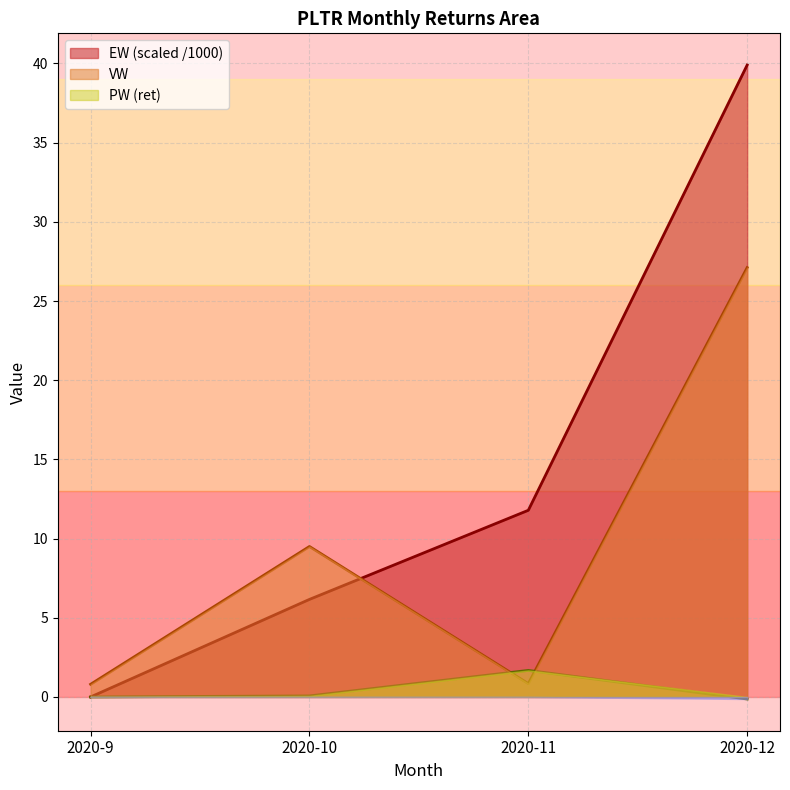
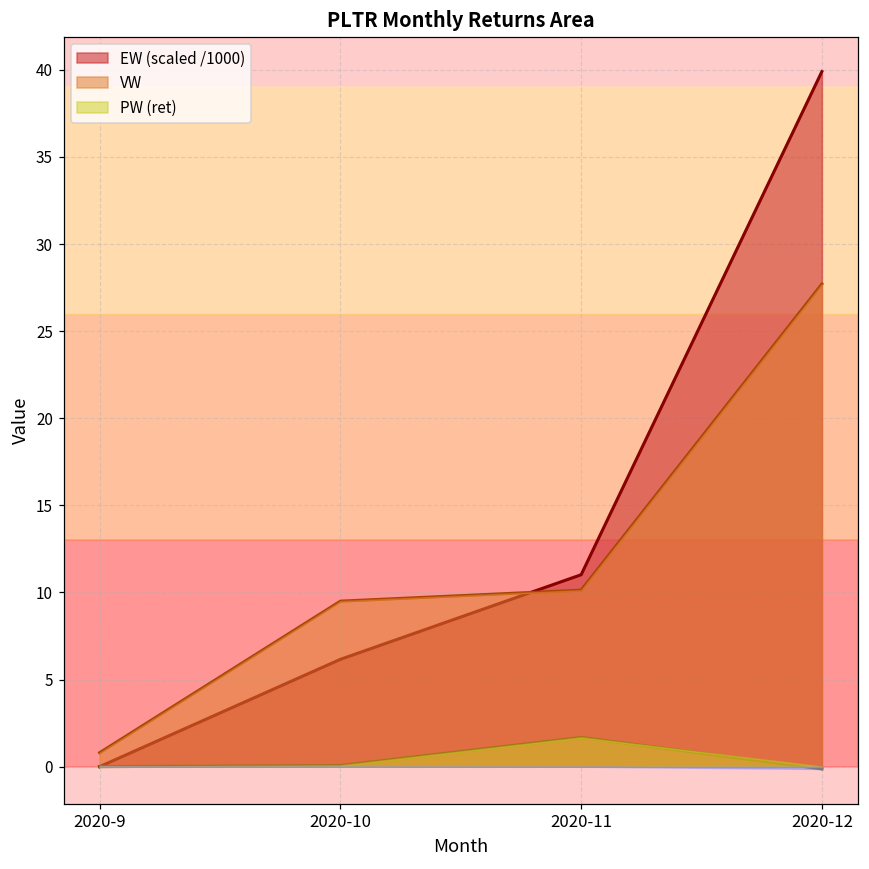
EW (scaled /1000), 2020-11: 11.8 -> 11.0
VW, 2020-11: 0.8 -> 10.1
VW, 2020-12: 27.1 -> 27.7
